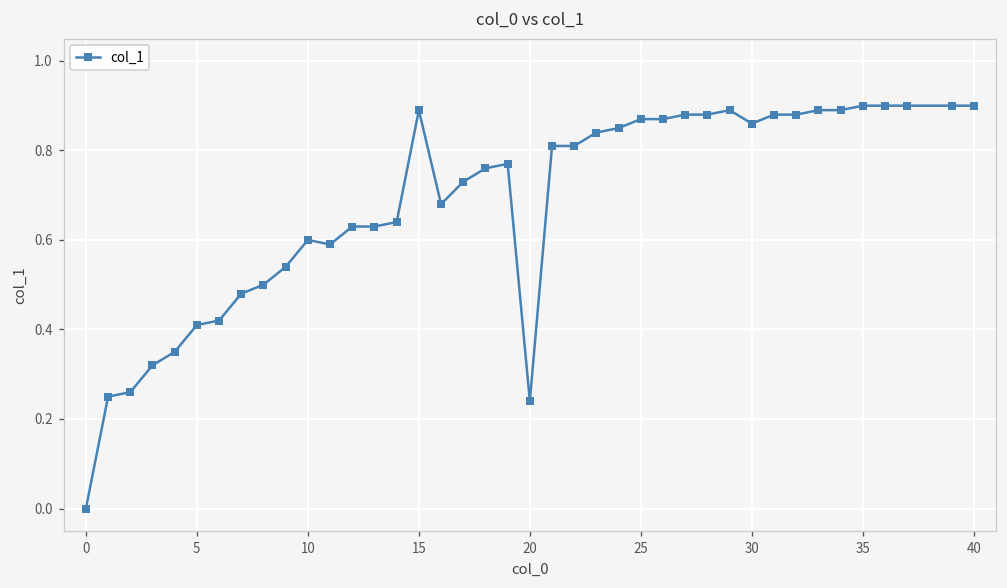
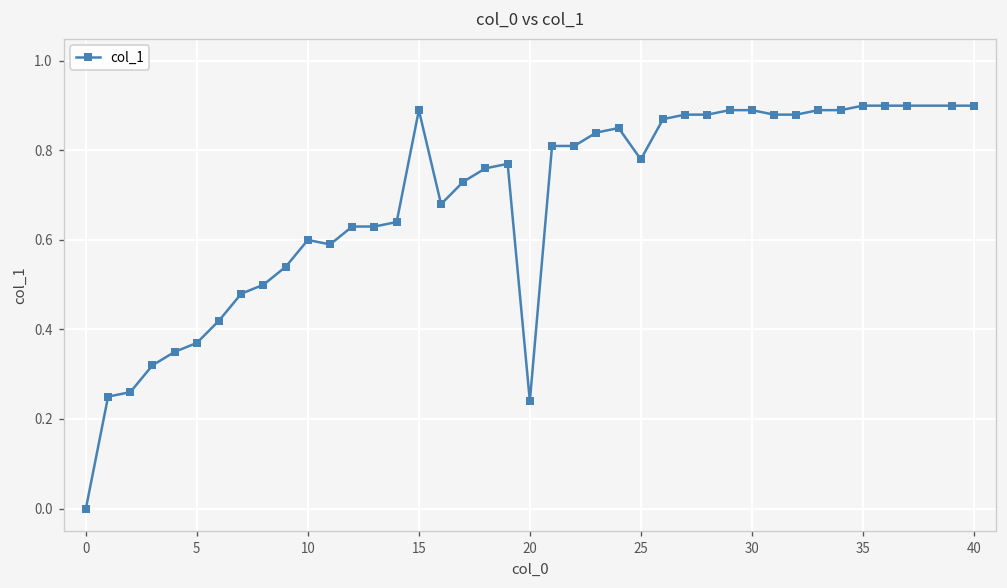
5: 0.41 -> 0.37
25: 0.87 -> 0.78
30: 0.86 -> 0.89
